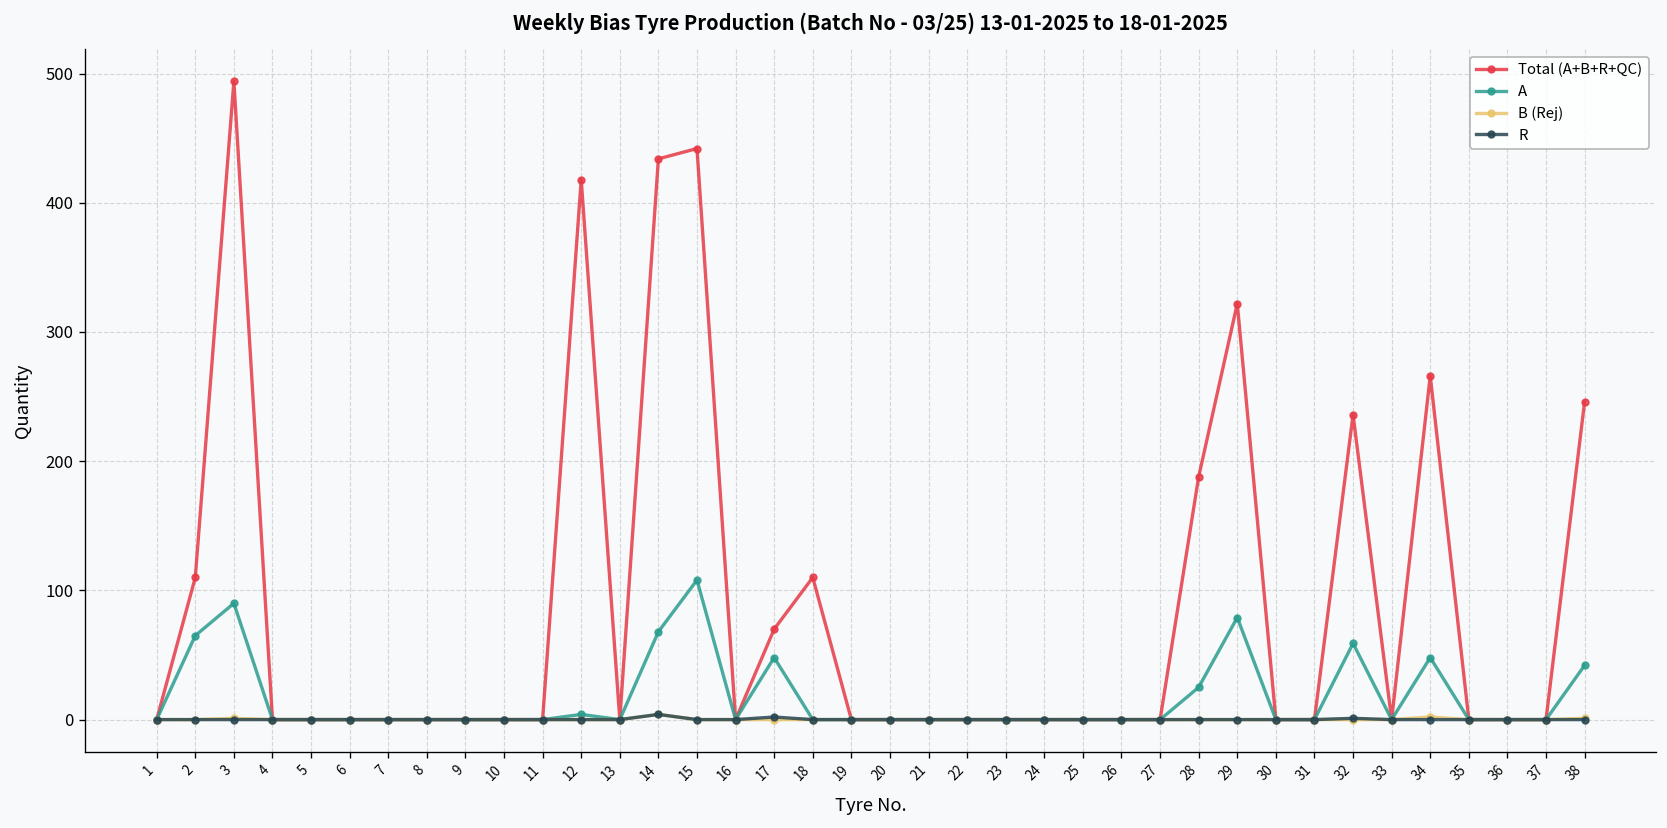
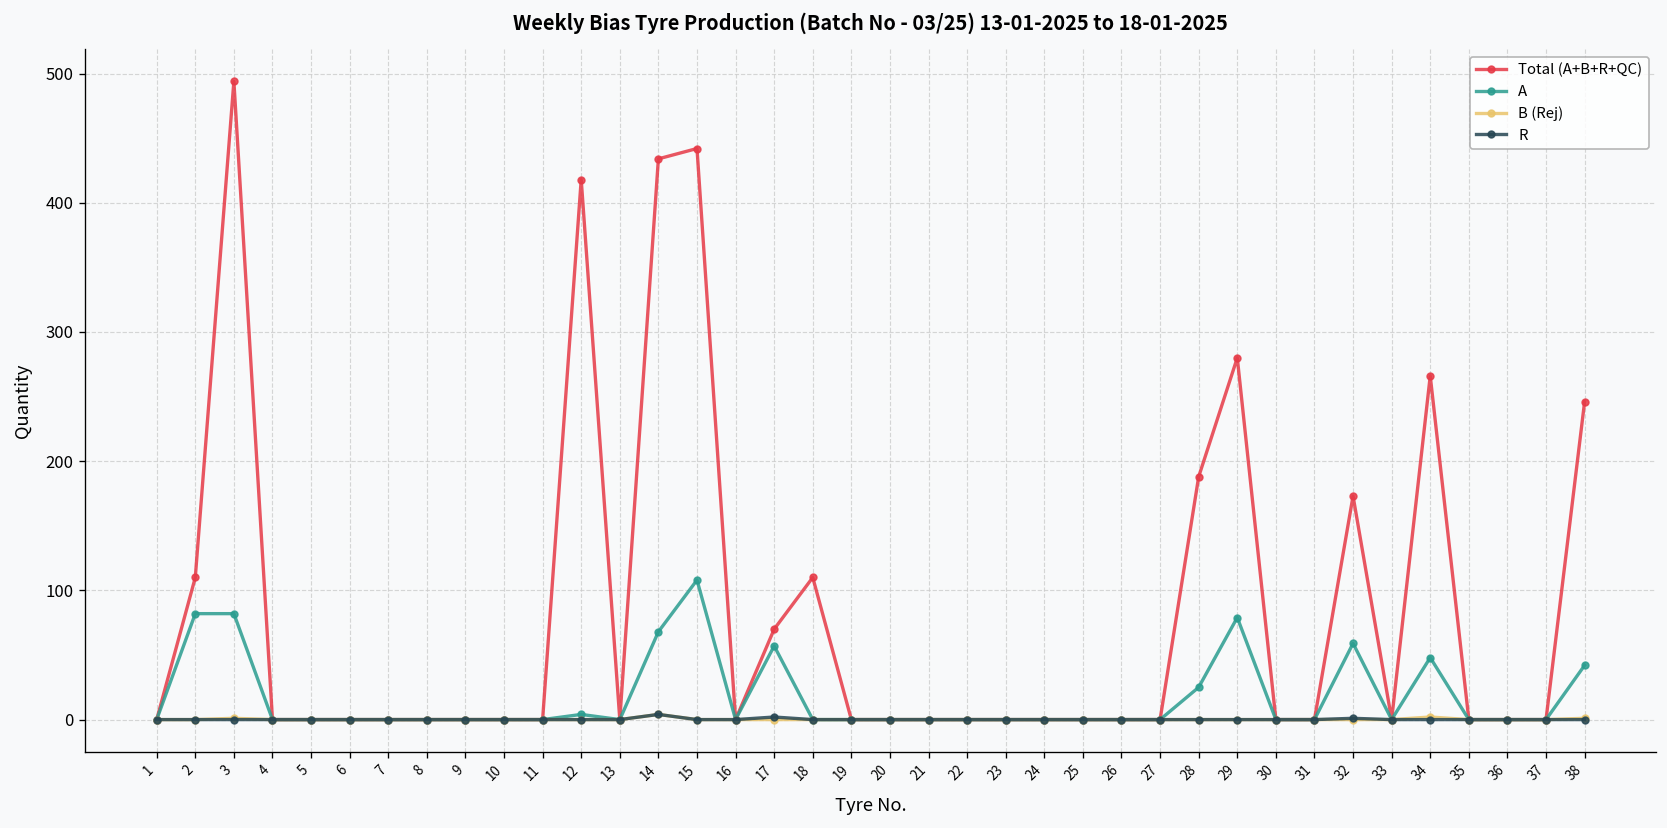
A, 2: 65 -> 82
A, 3: 90 -> 82
A, 17: 48 -> 57
Total (A+B+R+QC), 29: 322 -> 280
Total (A+B+R+QC), 32: 236 -> 173
